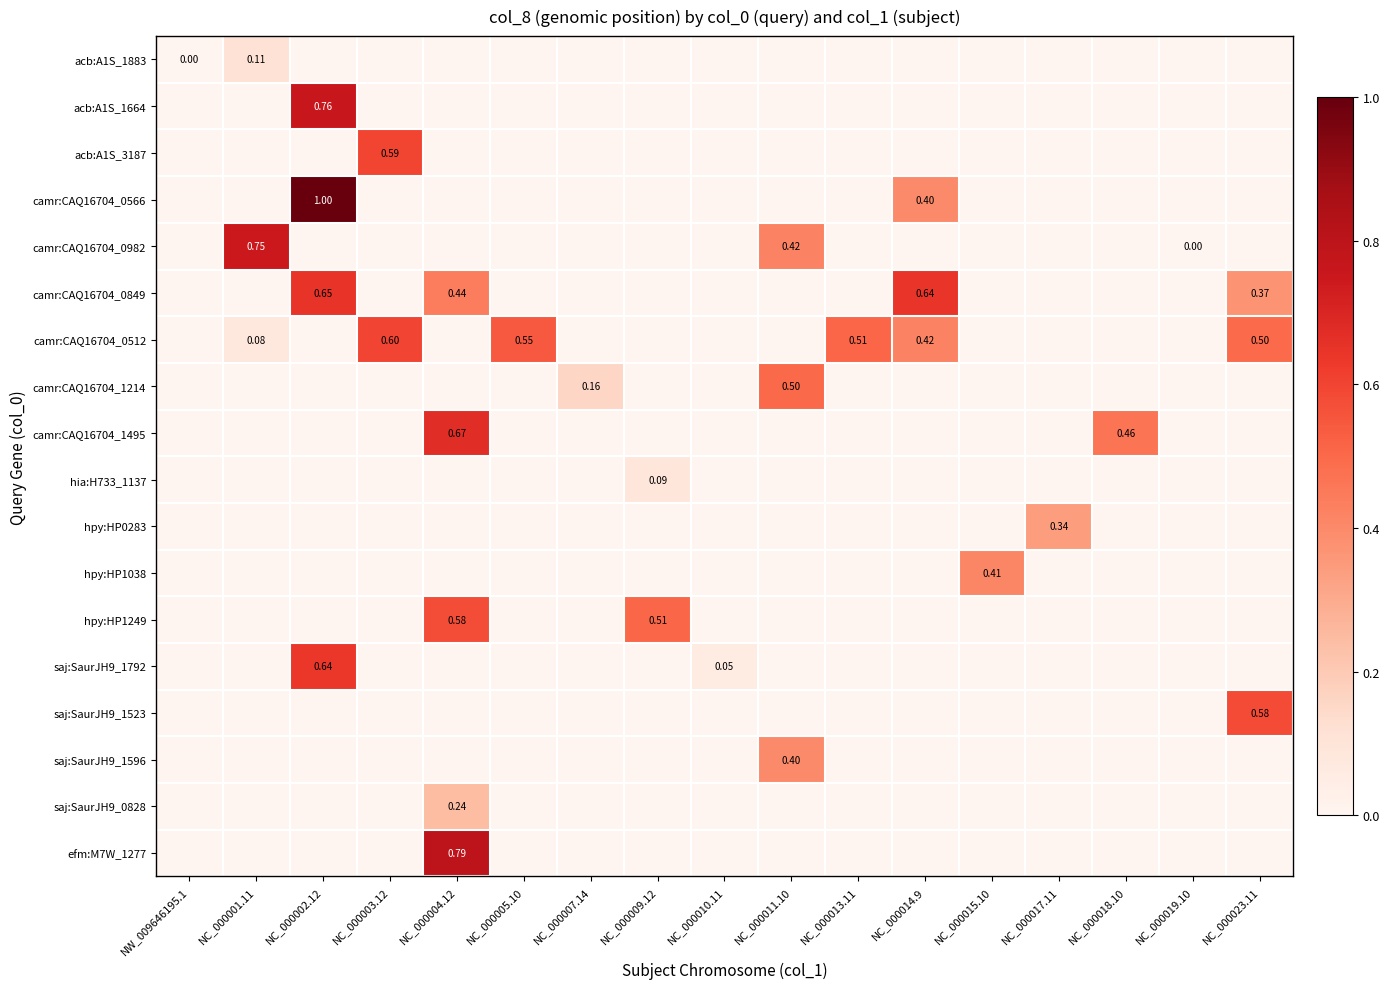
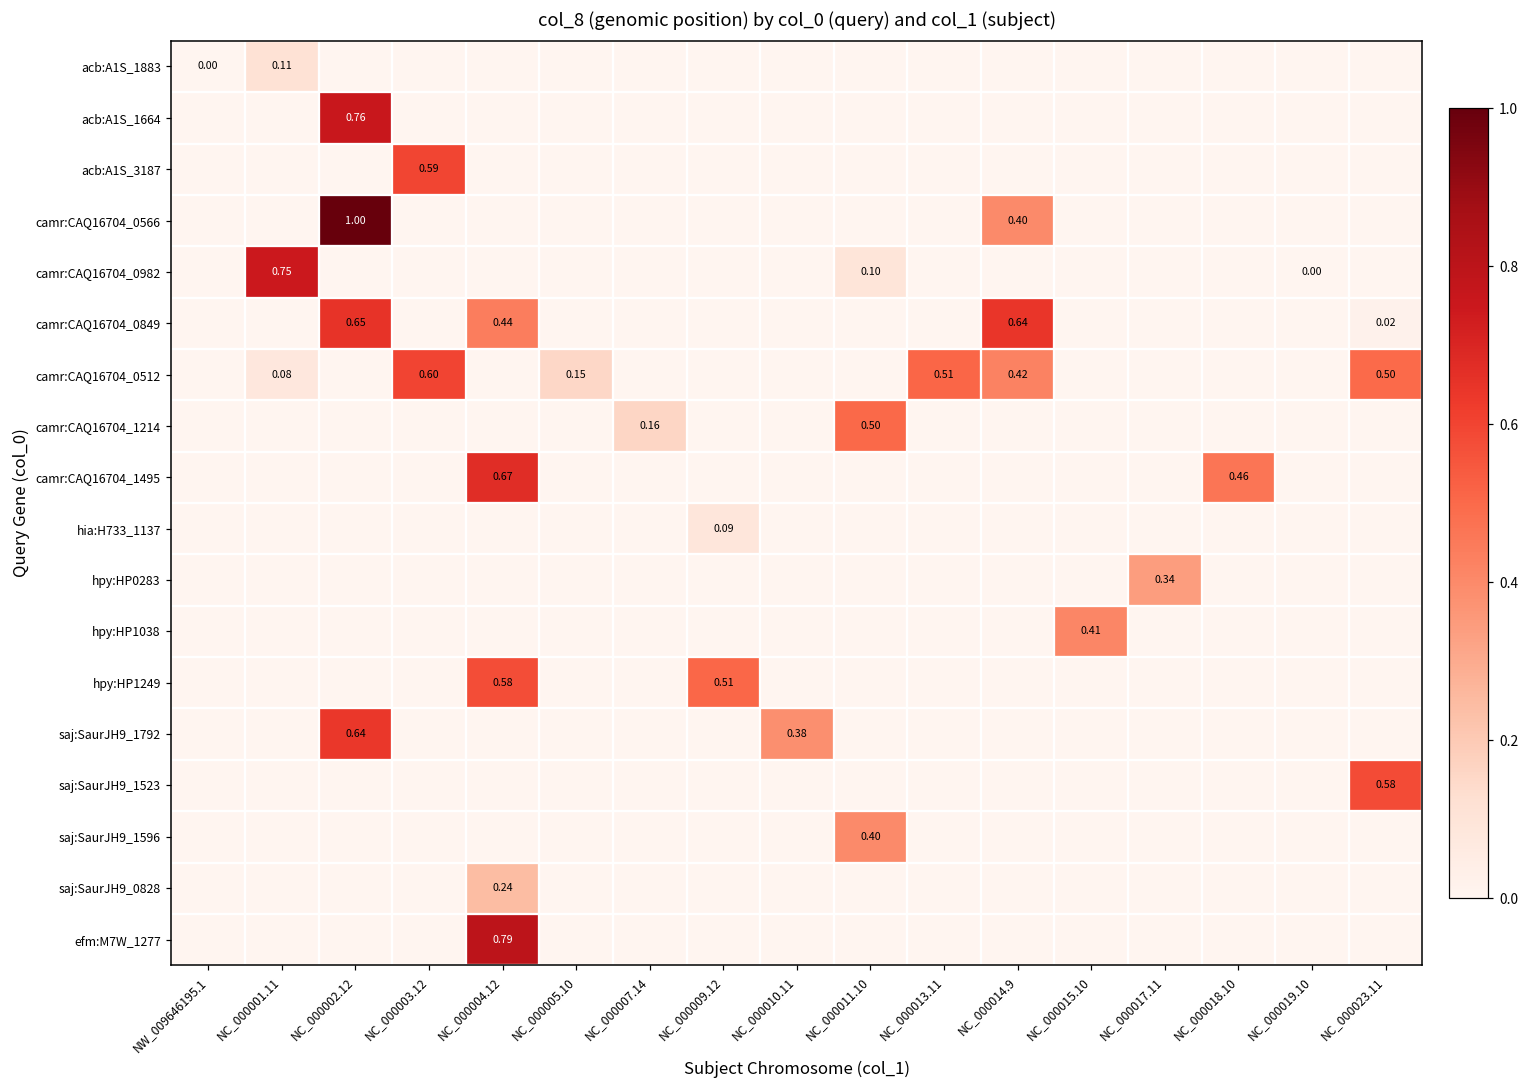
camr:CAQ16704_0982, NC_000011.10: 0.42 -> 0.10
camr:CAQ16704_0849, NC_000023.11: 0.37 -> 0.02
camr:CAQ16704_0512, NC_000005.10: 0.55 -> 0.15
saj:SaurJH9_1792, NC_000010.11: 0.05 -> 0.38
